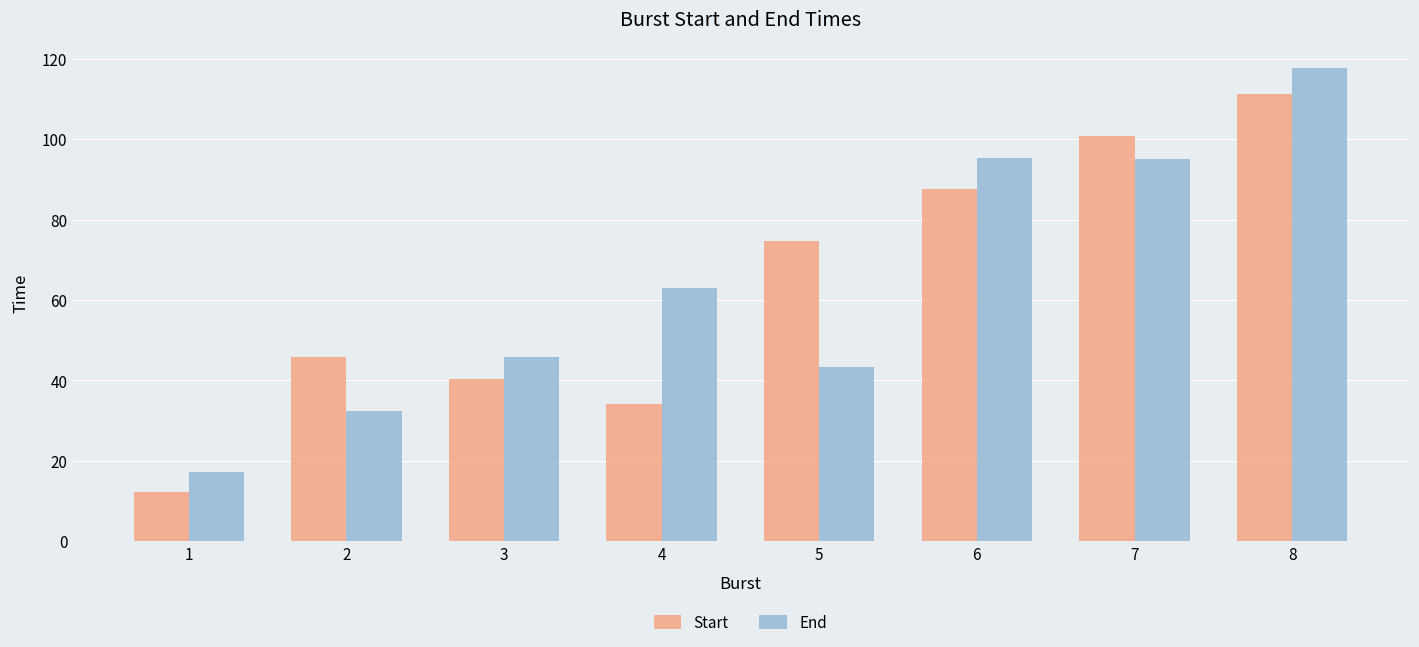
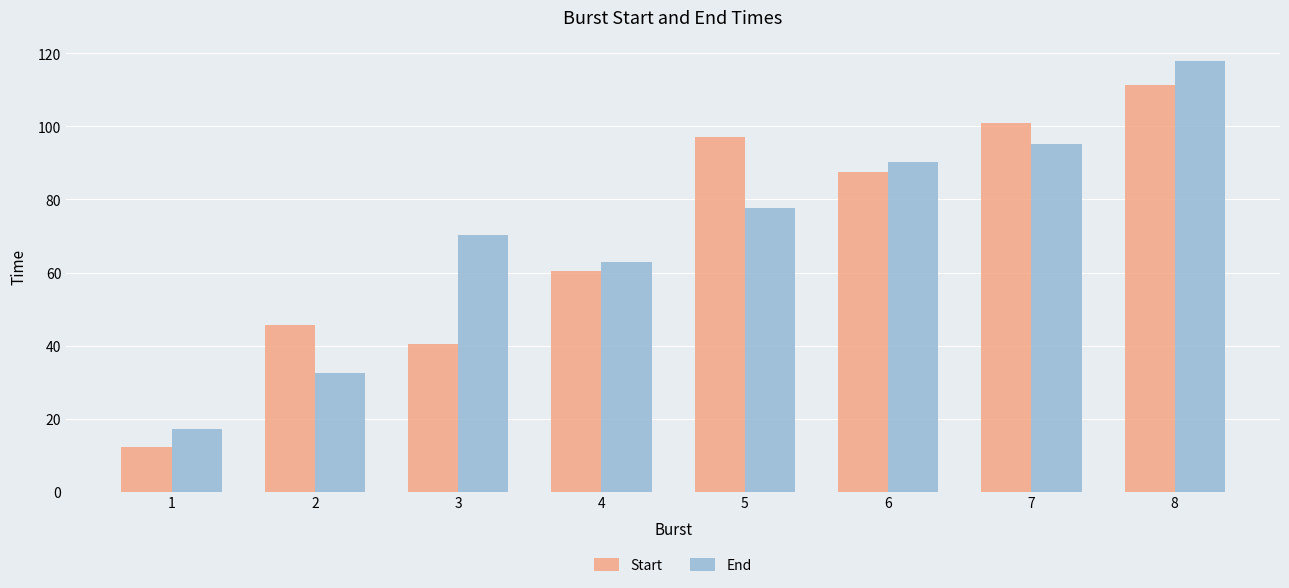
End, 3: 46 -> 70
Start, 4: 34 -> 60
Start, 5: 75 -> 97
End, 5: 43 -> 78
End, 6: 95 -> 90
